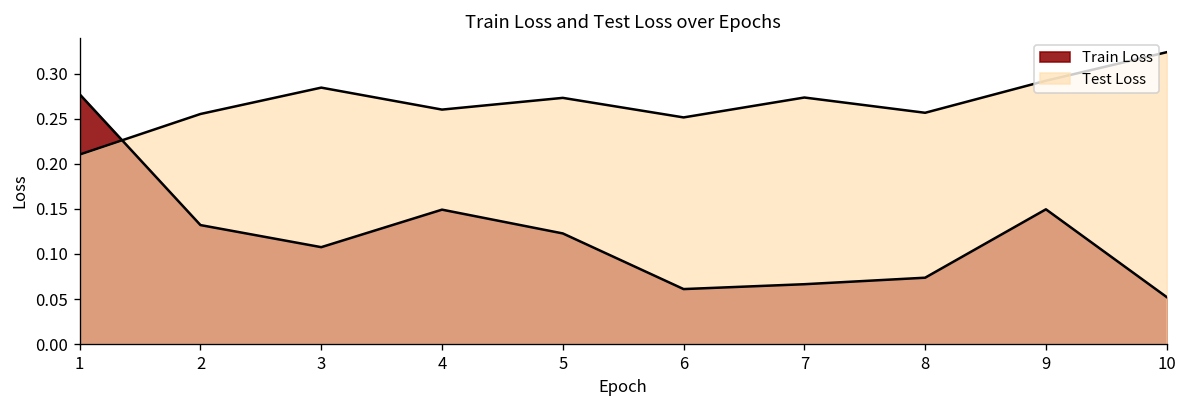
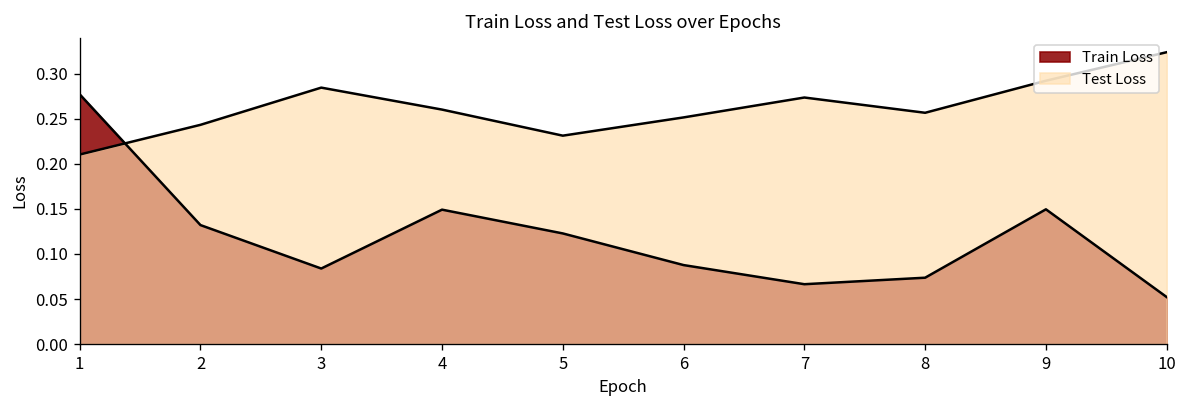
Test Loss, 2: 0.26 -> 0.24
Train Loss, 3: 0.11 -> 0.08
Test Loss, 5: 0.27 -> 0.23
Train Loss, 6: 0.06 -> 0.09
